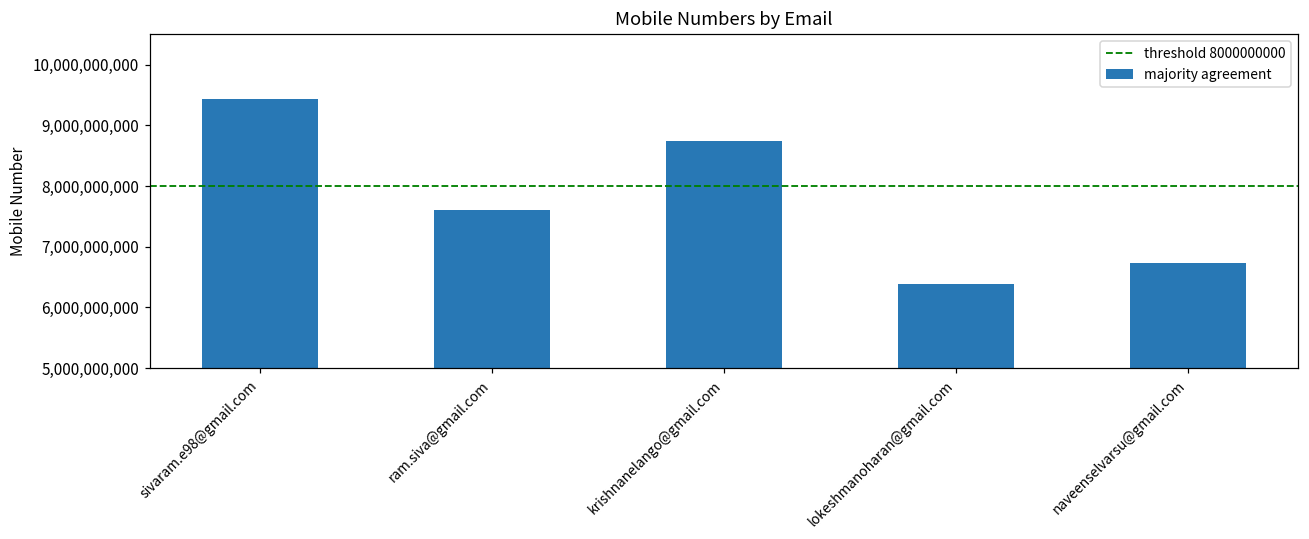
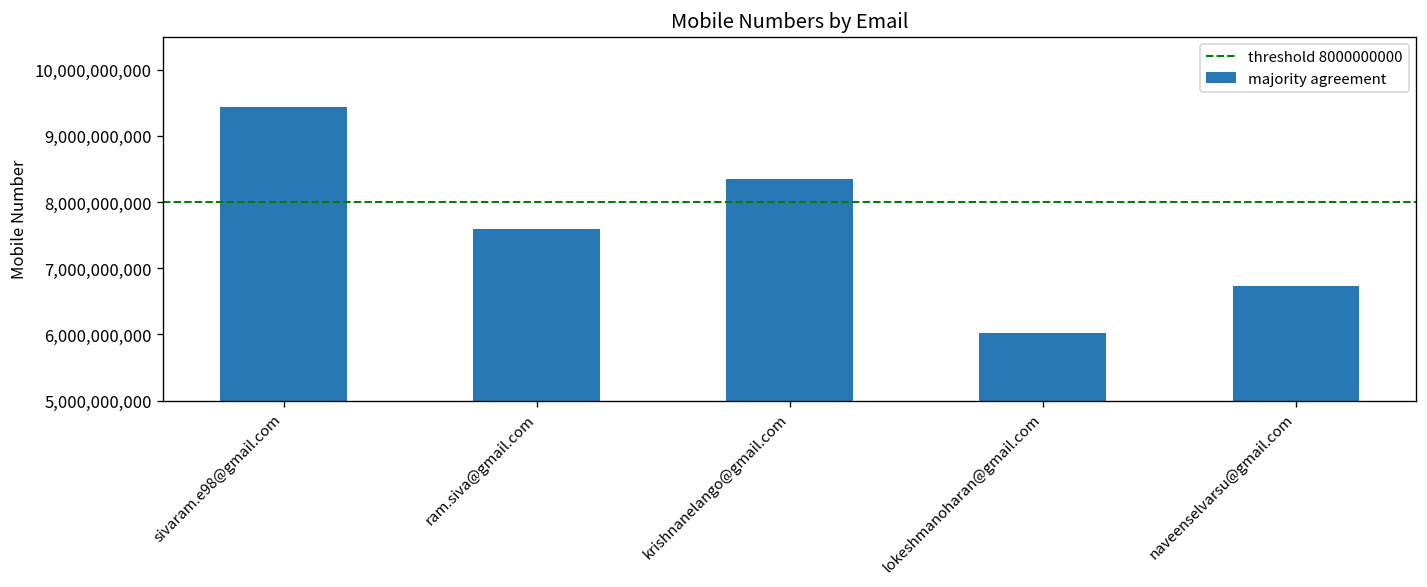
krishnanelango@gmail.com: 8,700,000,000 -> 8,300,000,000
lokeshmanoharan@gmail.com: 6,400,000,000 -> 6,000,000,000
